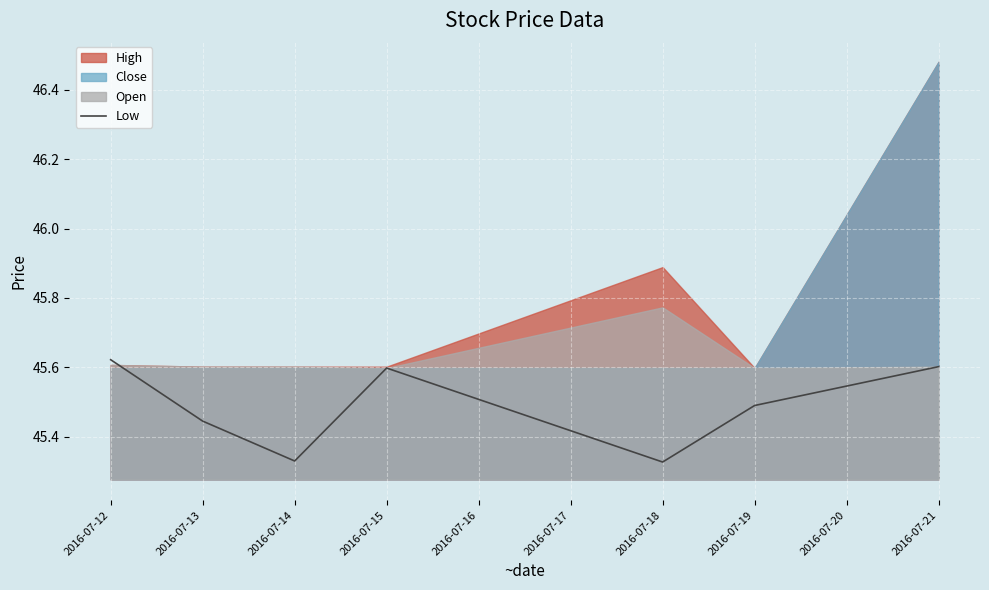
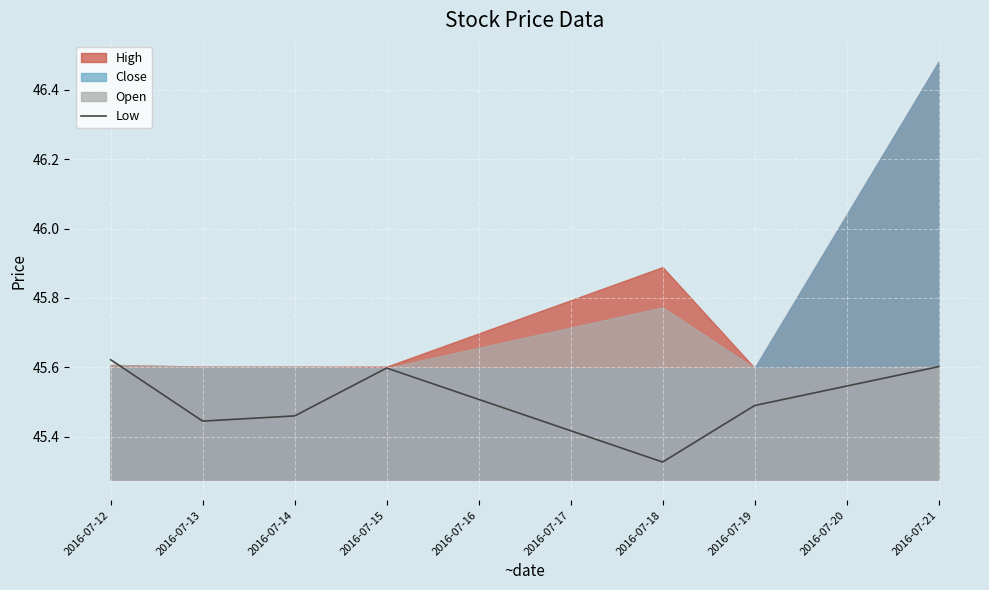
Low, 2016-07-14: 45.33 -> 45.46
